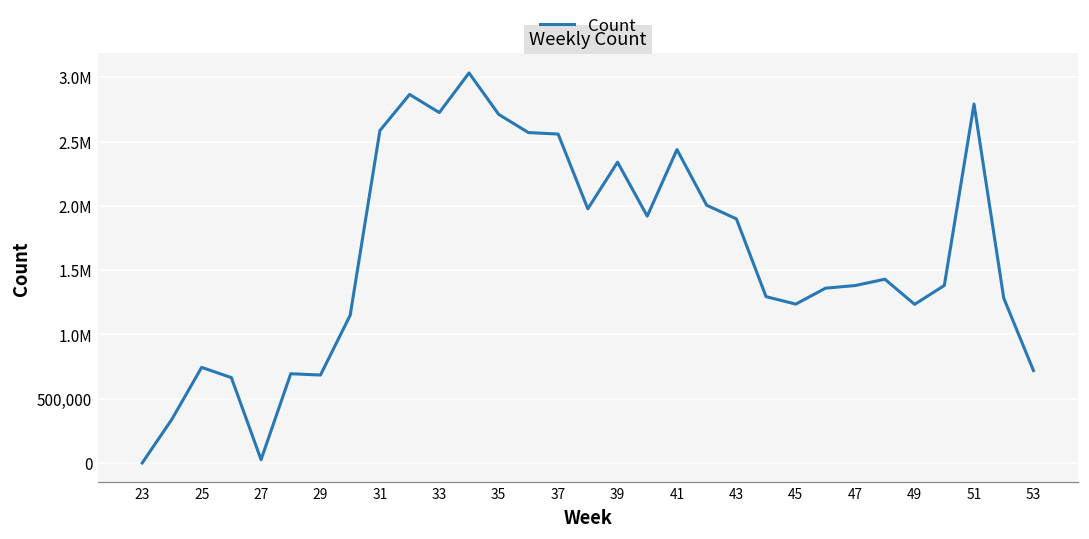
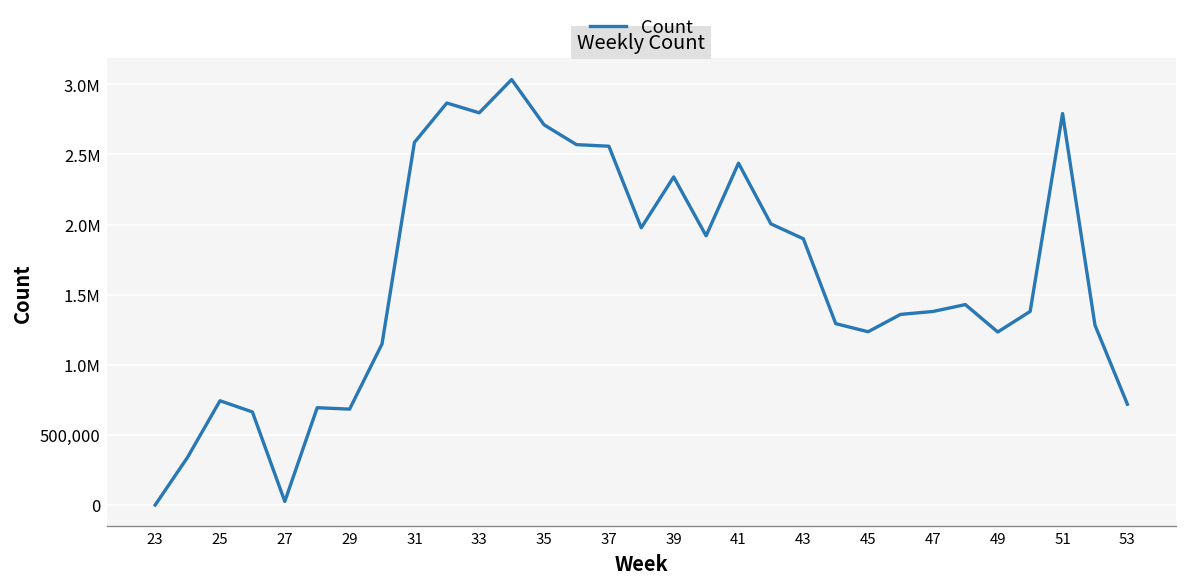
33: 2,730,000 -> 2,800,000
